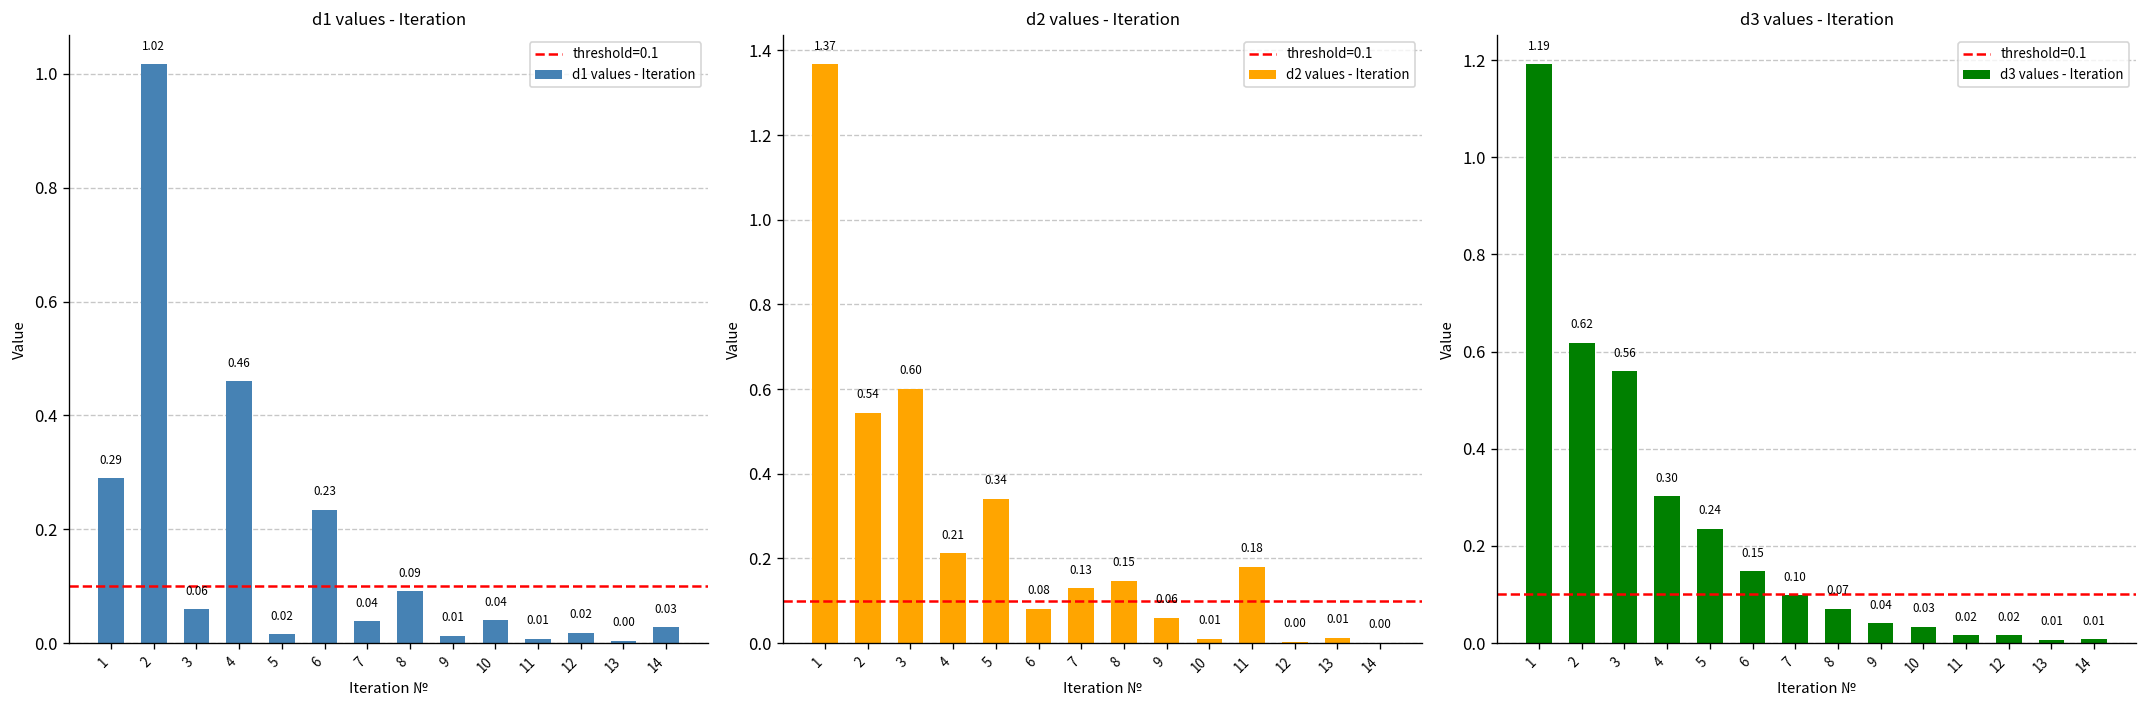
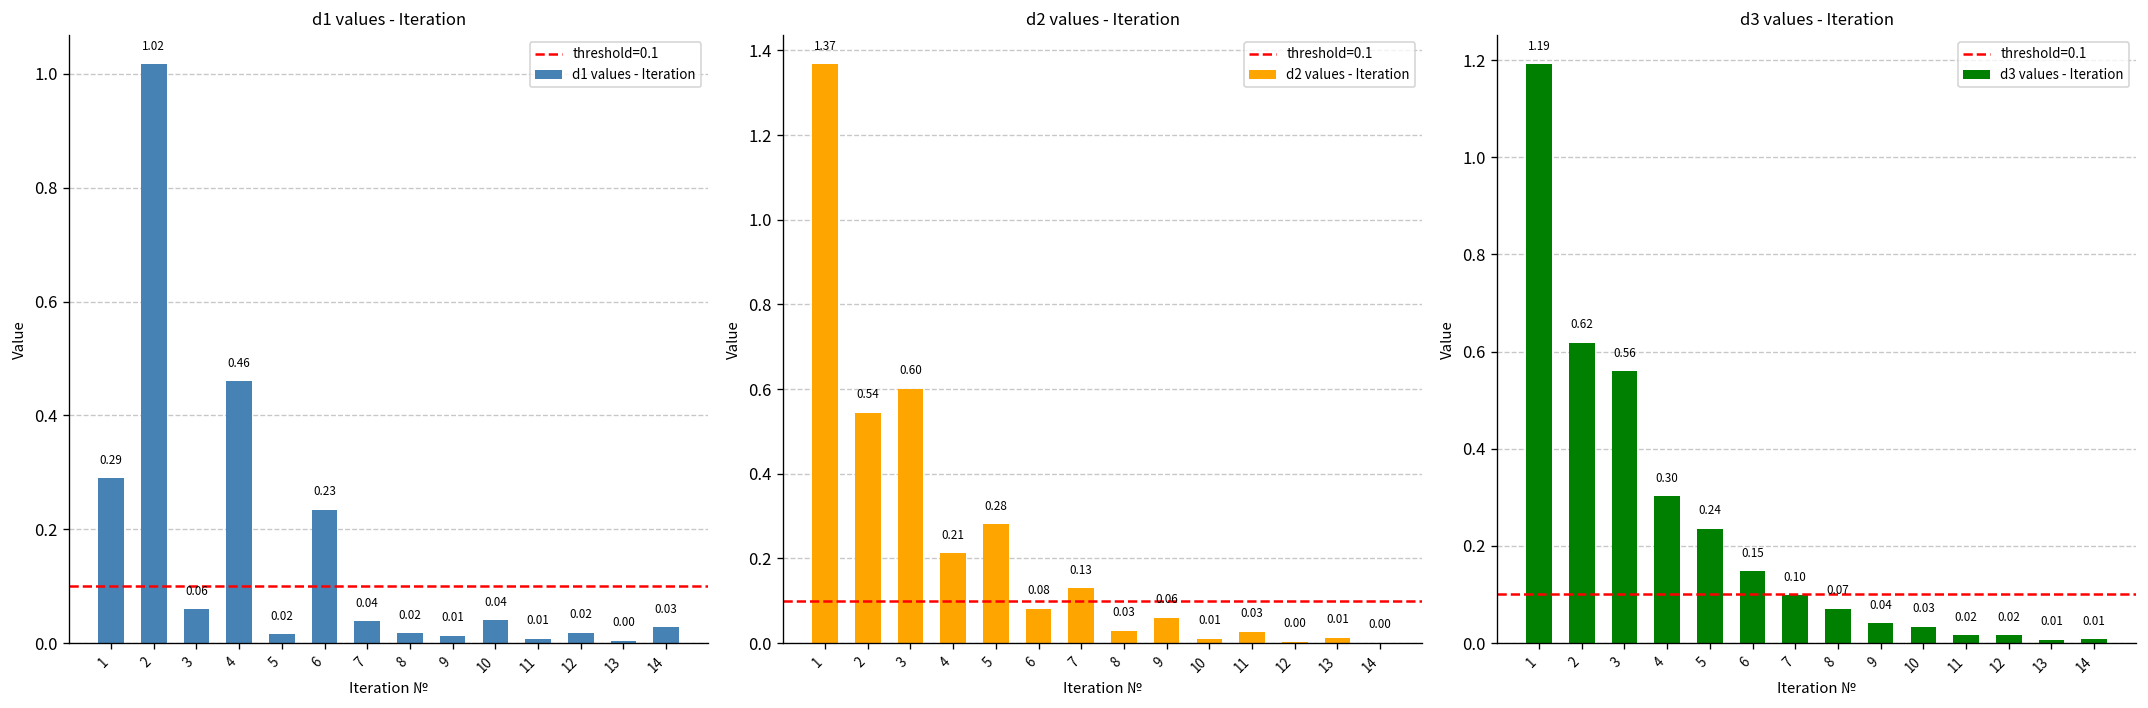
d1 values - Iteration, 8: 0.09 -> 0.02
d2 values - Iteration, 5: 0.34 -> 0.28
d2 values - Iteration, 8: 0.15 -> 0.03
d2 values - Iteration, 11: 0.18 -> 0.03
